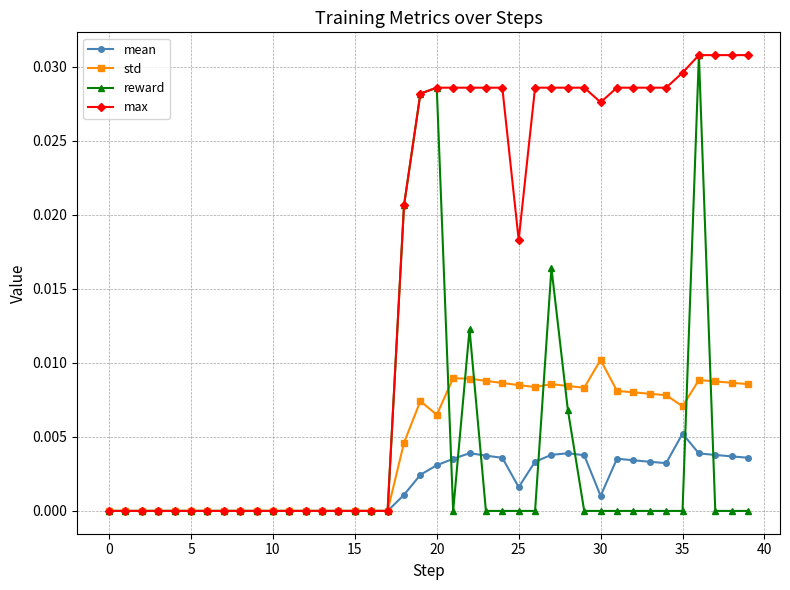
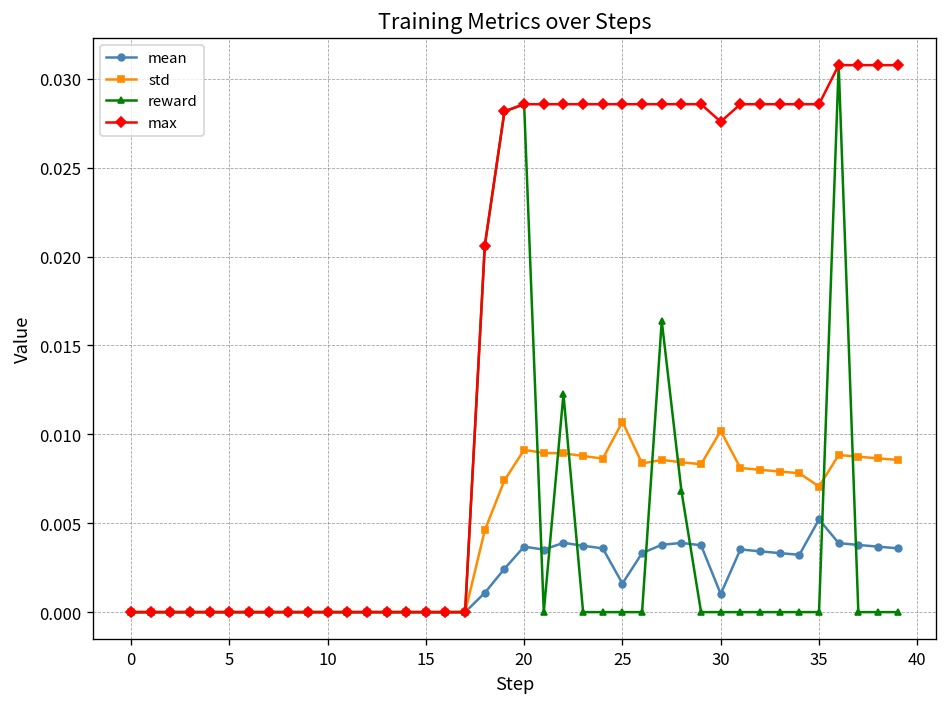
mean, 20: 0.0031 -> 0.0037
std, 20: 0.0065 -> 0.0091
std, 25: 0.0085 -> 0.0107
max, 25: 0.0183 -> 0.0286
max, 35: 0.0296 -> 0.0286
